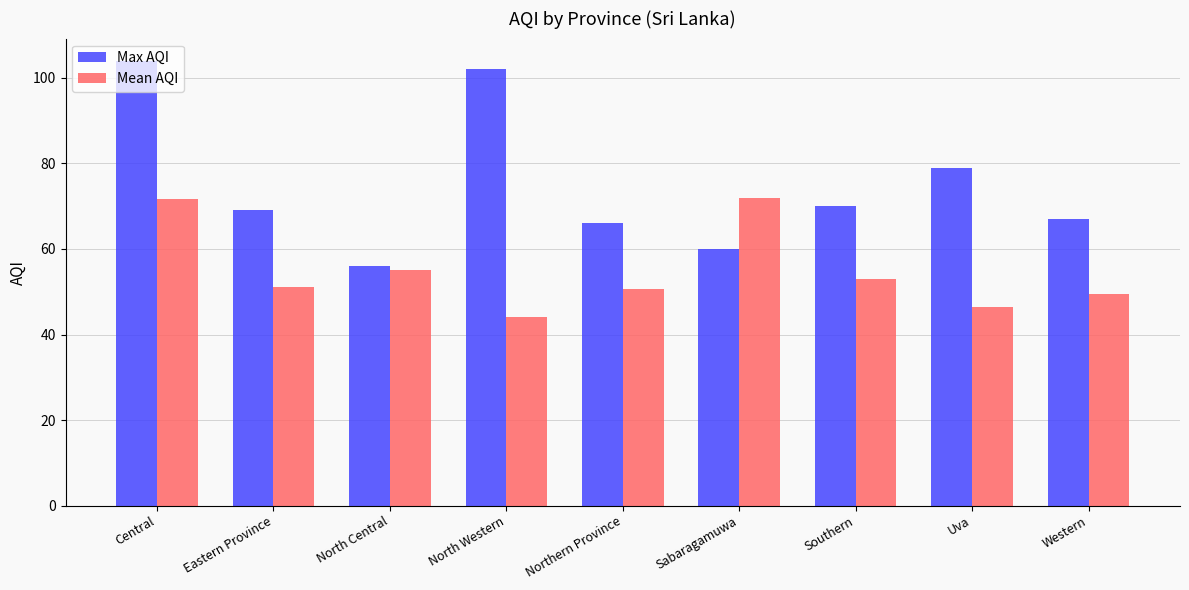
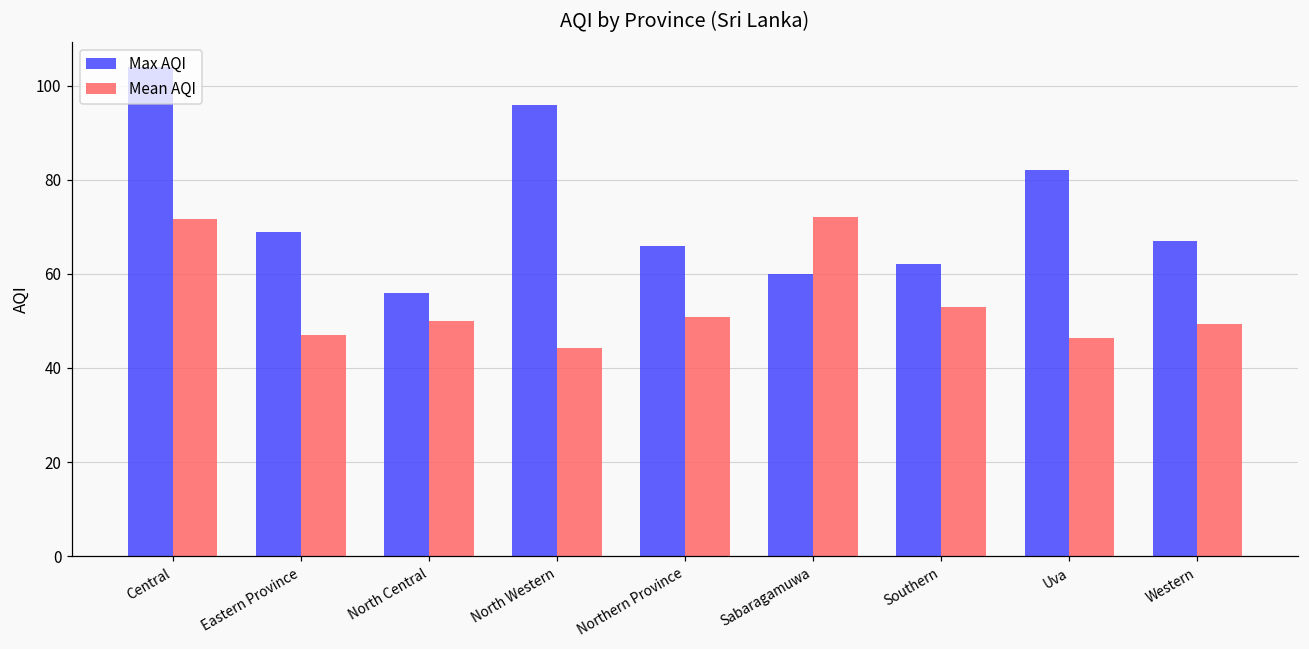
Mean AQI, Eastern Province: 51 -> 47
Mean AQI, North Central: 55 -> 50
Max AQI, North Western: 102 -> 96
Max AQI, Southern: 70 -> 62
Max AQI, Uva: 79 -> 82
